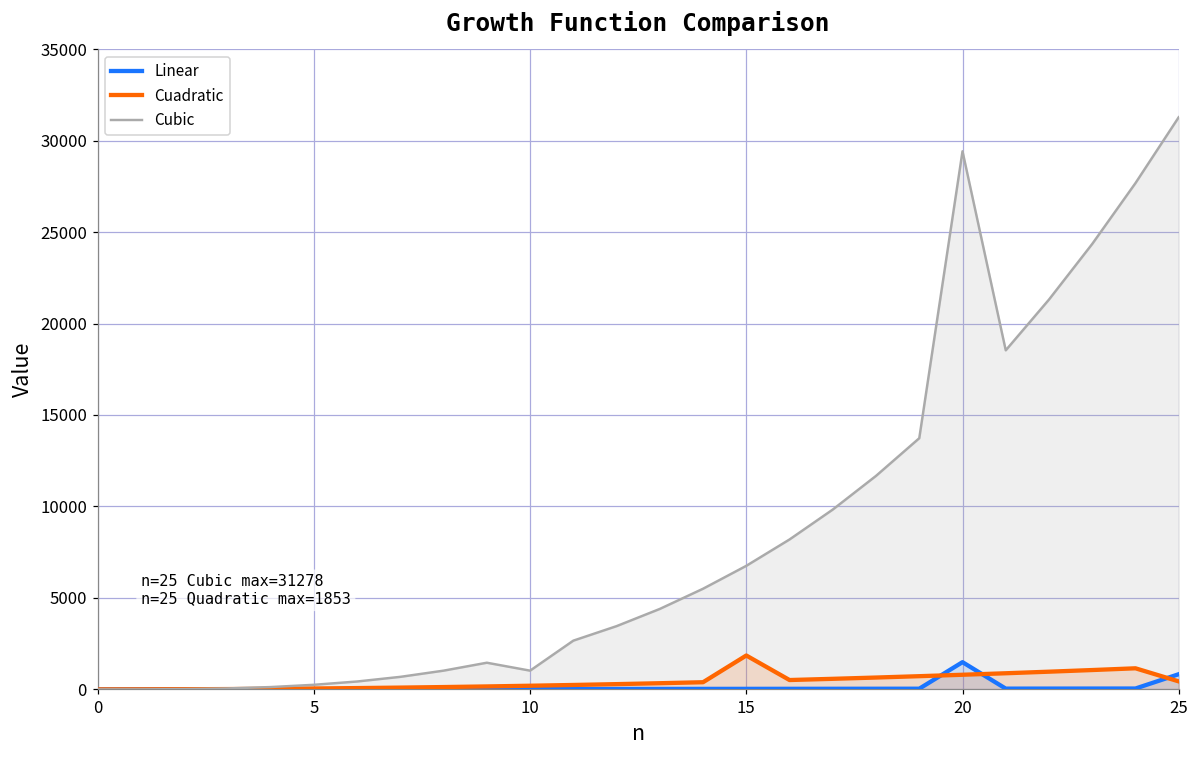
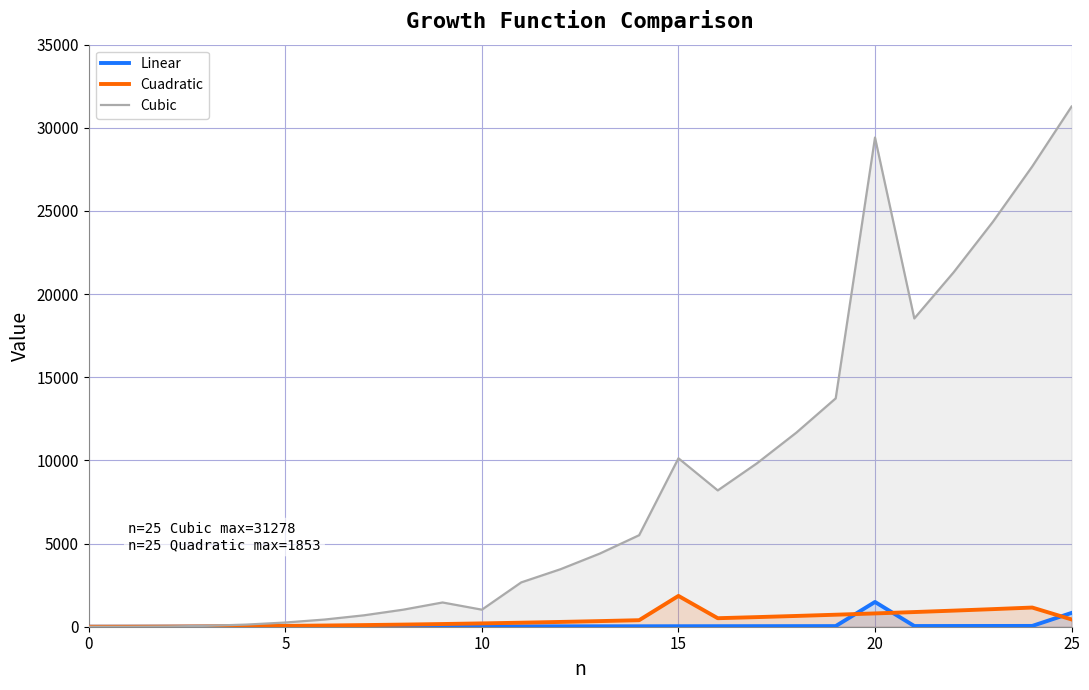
Cubic, 15: 6800 -> 10100
